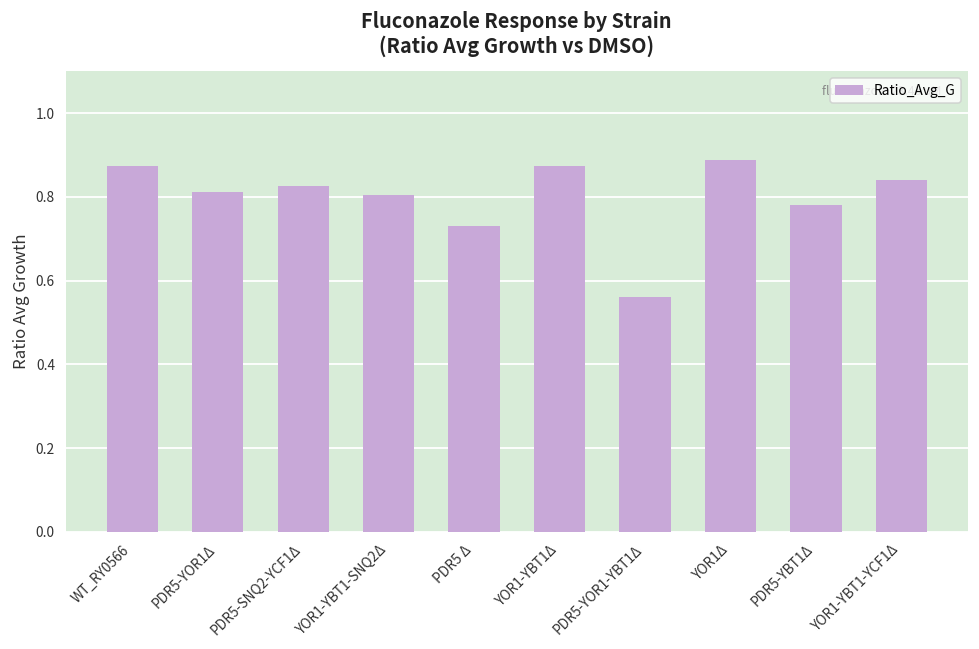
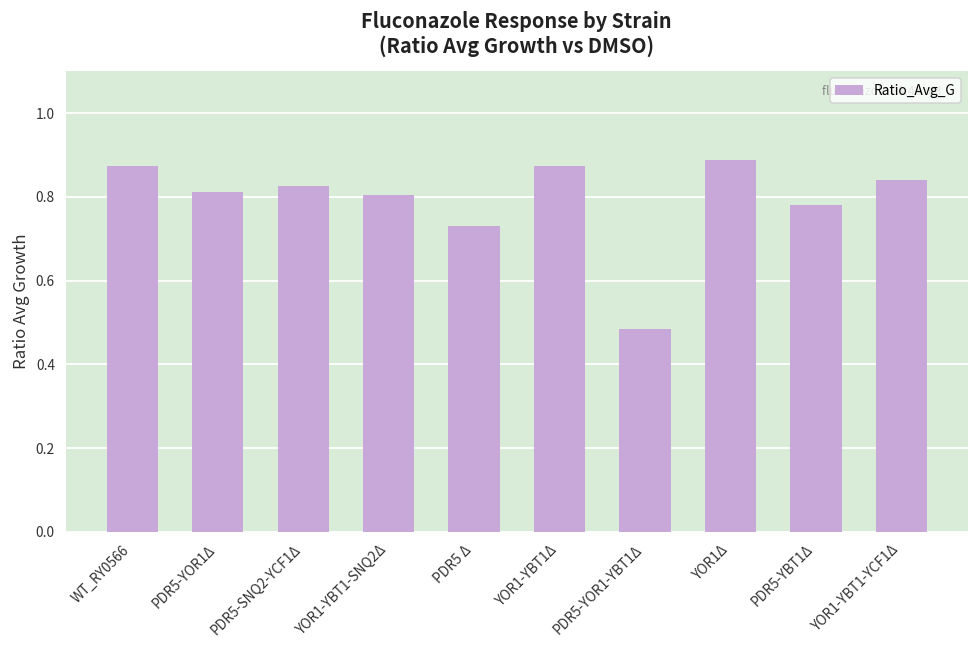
PDR5-YOR1-YBT1Δ: 0.56 -> 0.49
